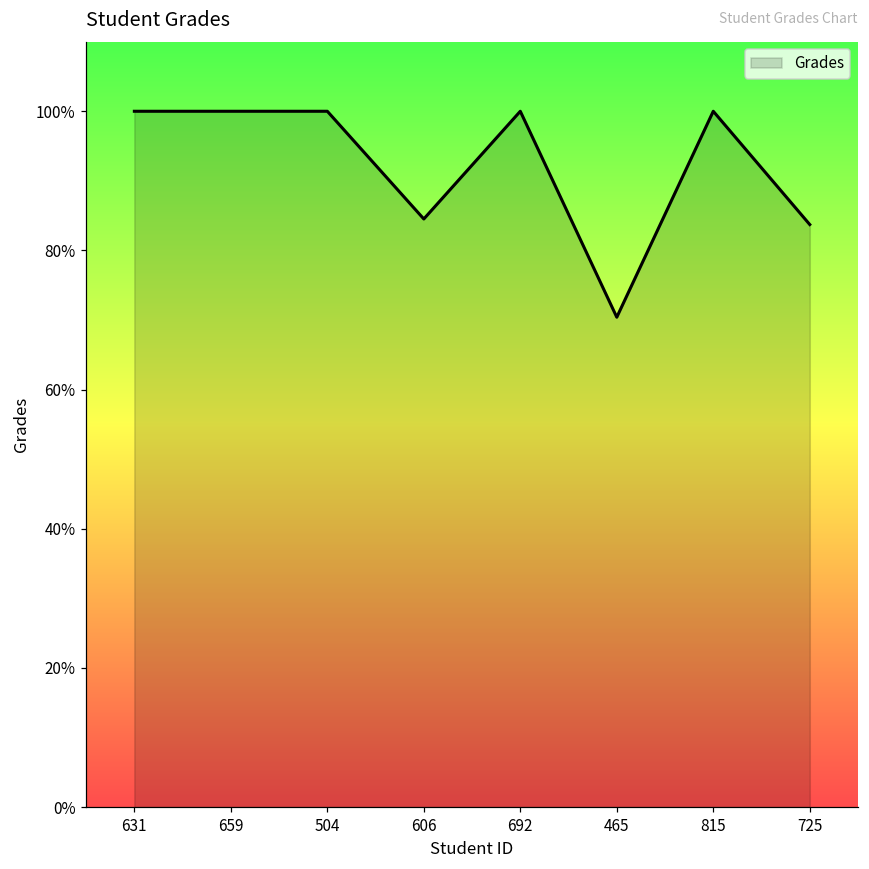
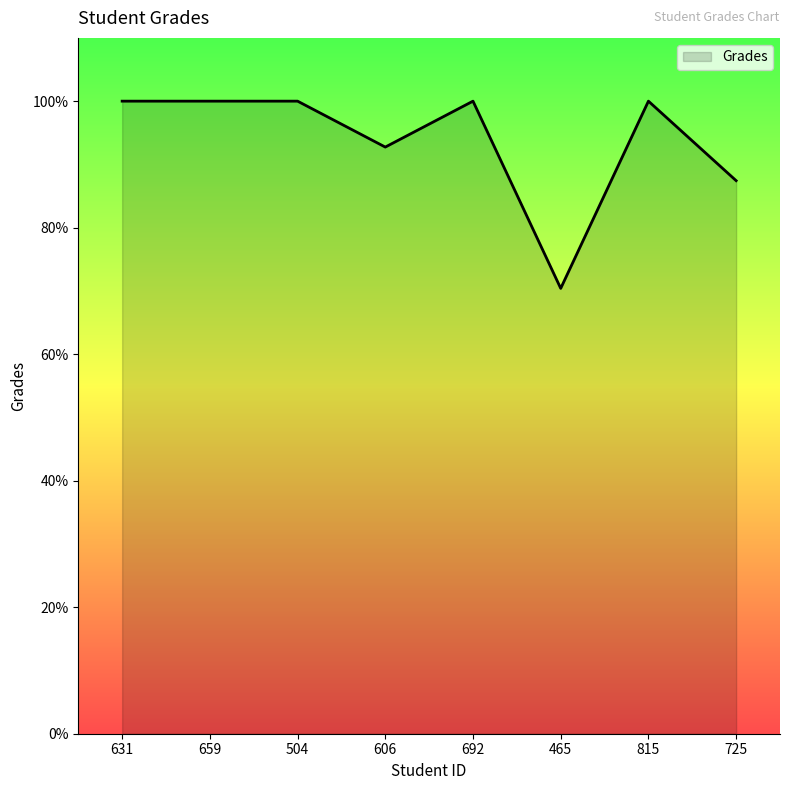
606: 85% -> 93%
725: 84% -> 87%
